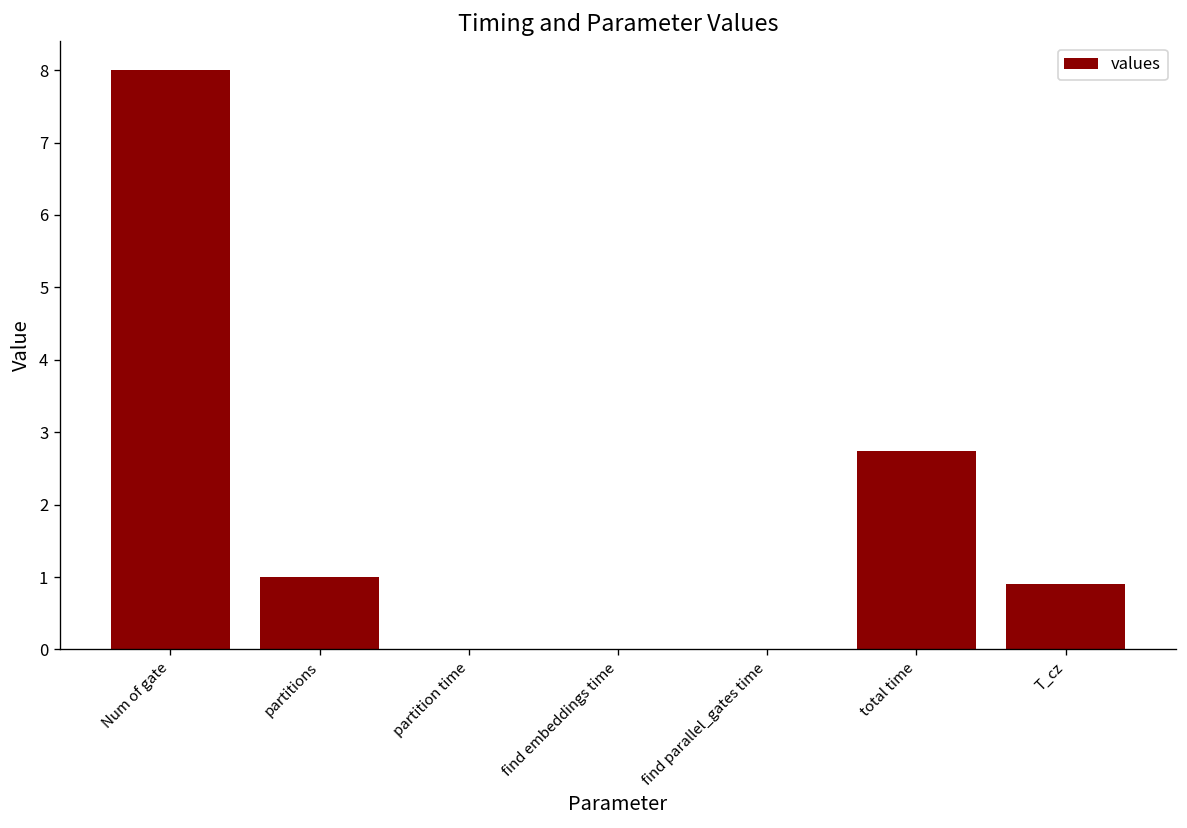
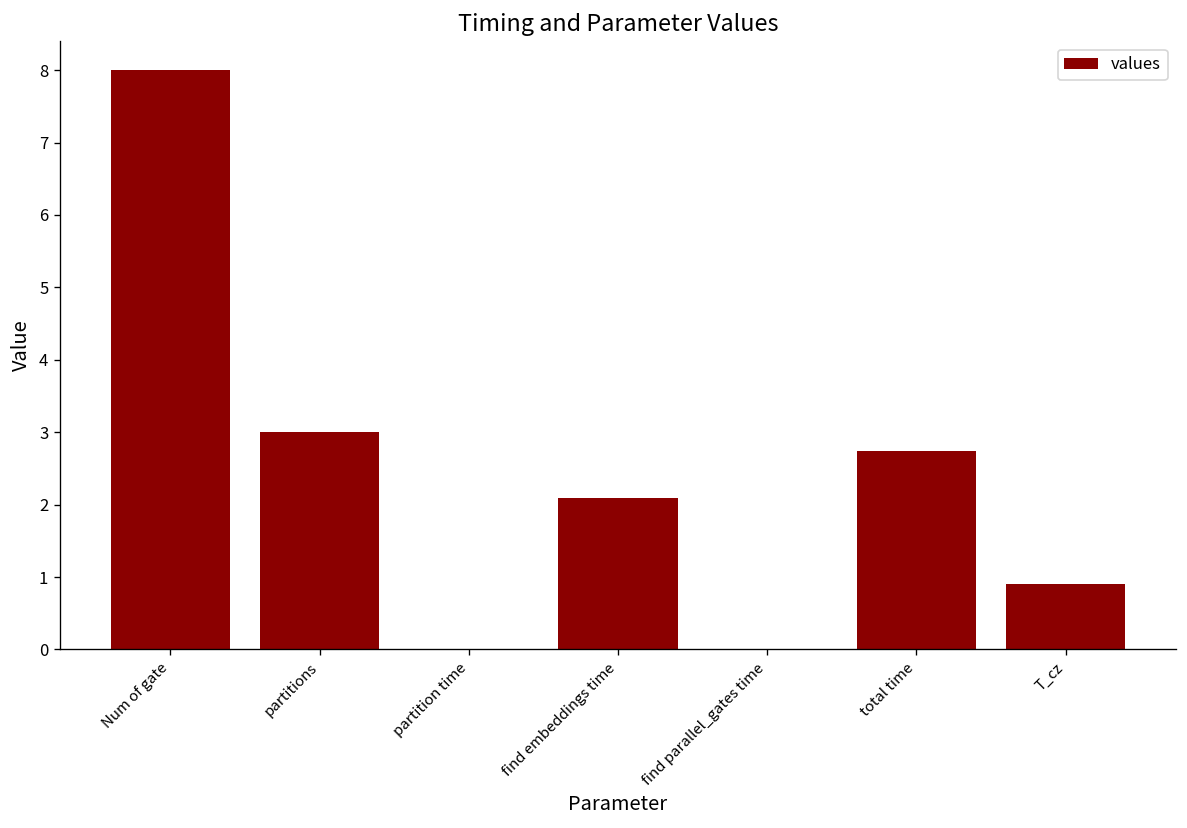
partitions: 1 -> 3
find embeddings time: 0.0 -> 2.1
